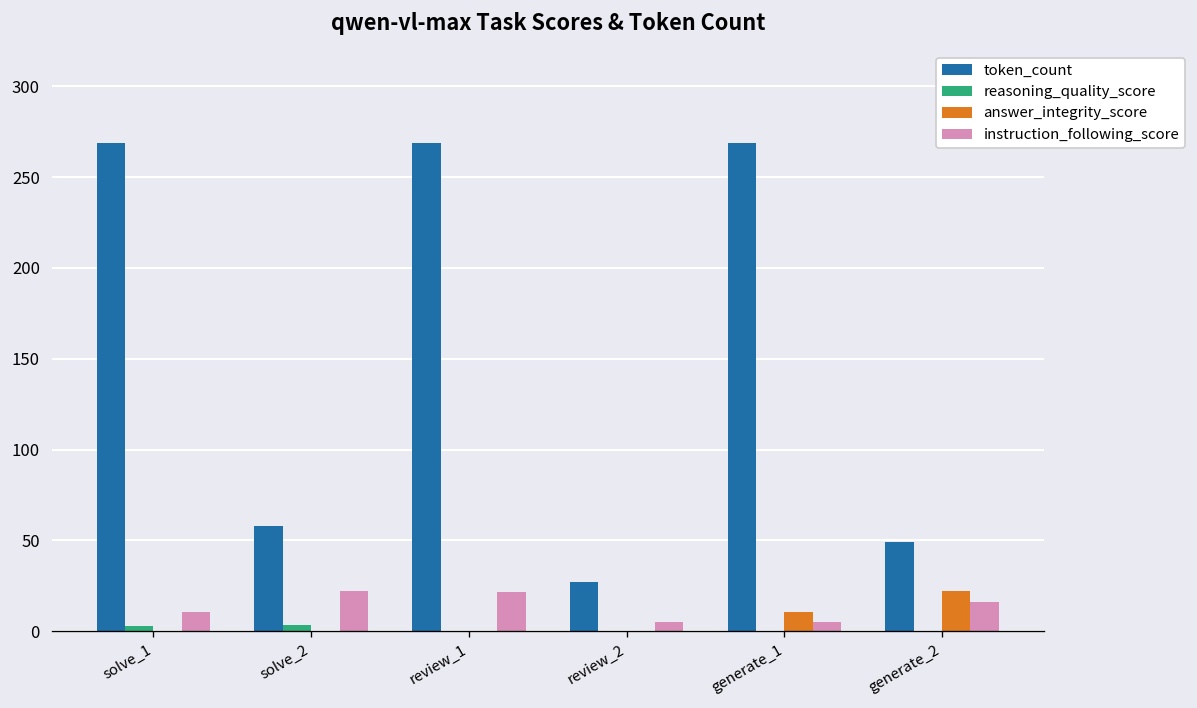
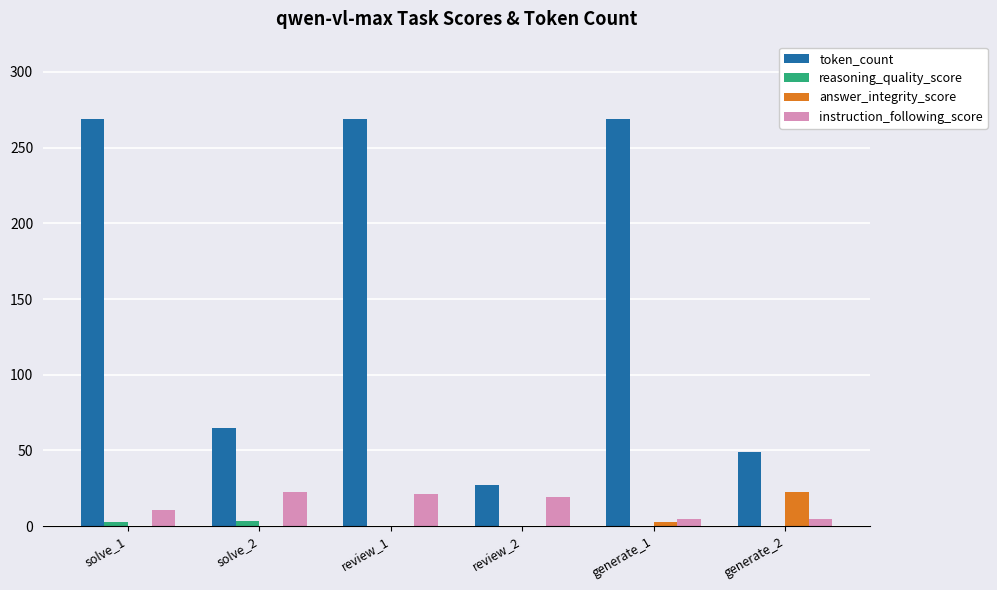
token_count, solve_2: 58 -> 65
instruction_following_score, review_2: 5 -> 19
answer_integrity_score, generate_1: 10 -> 3
instruction_following_score, generate_2: 16 -> 5
